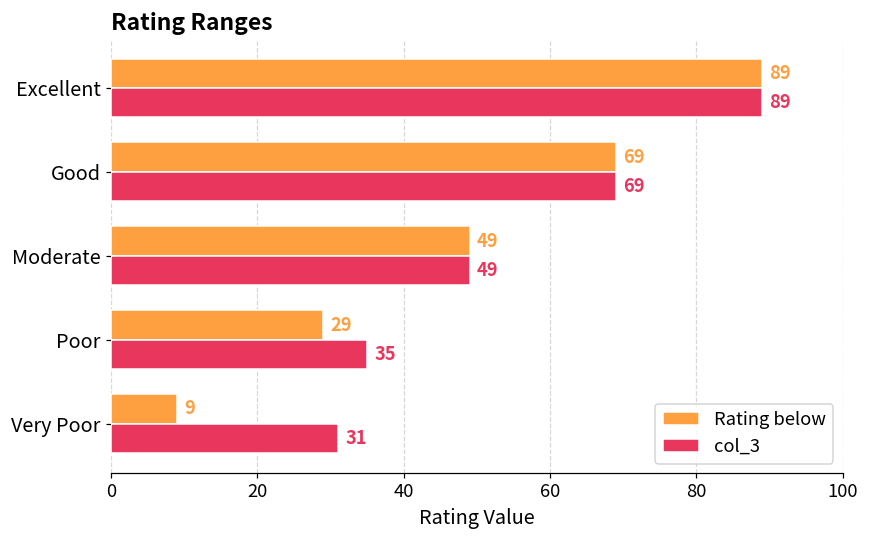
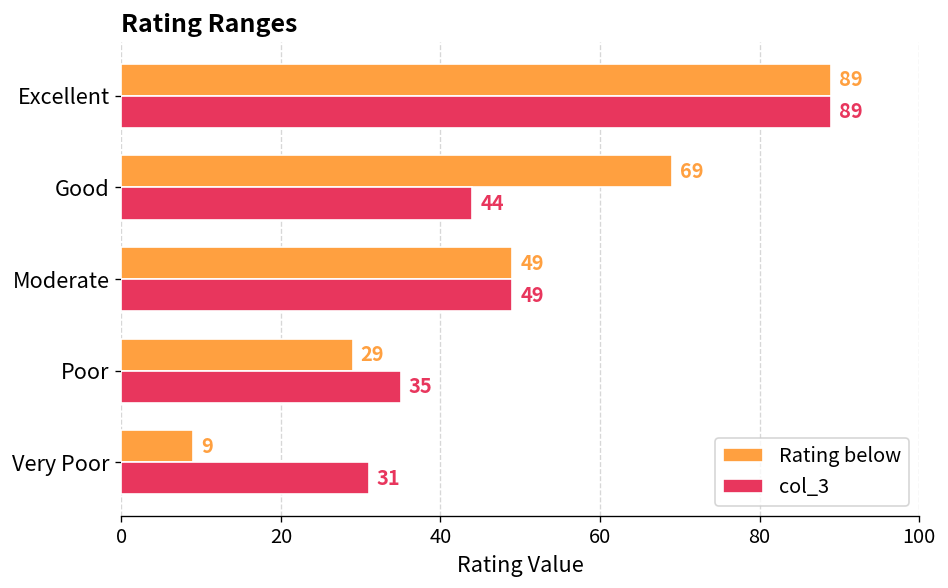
col_3, Good: 69 -> 44
